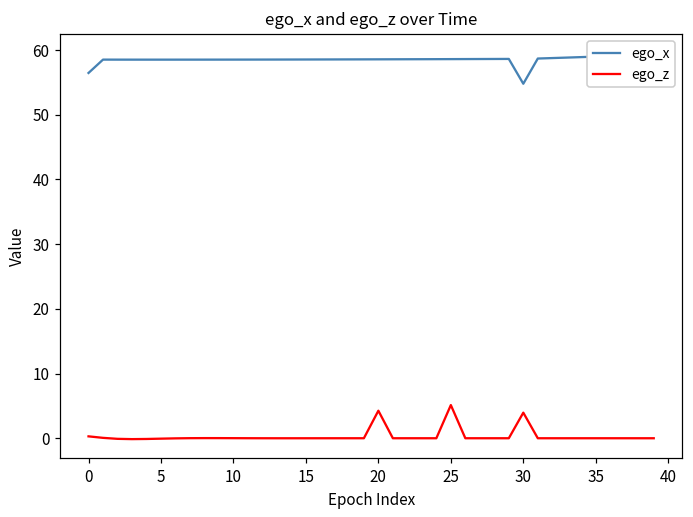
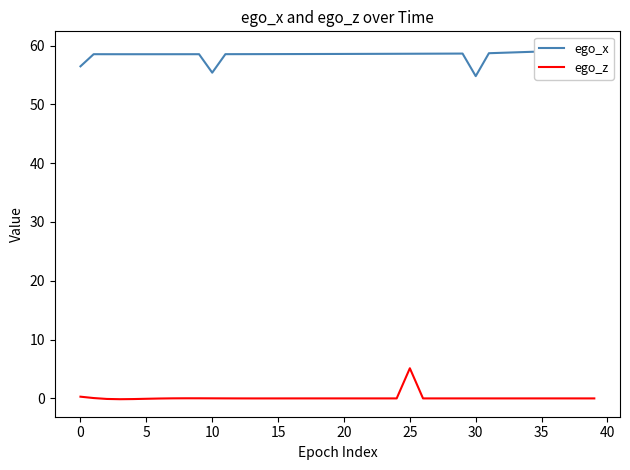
ego_x, 10: 59 -> 55
ego_z, 20: 4 -> 0
ego_z, 30: 4 -> 0
